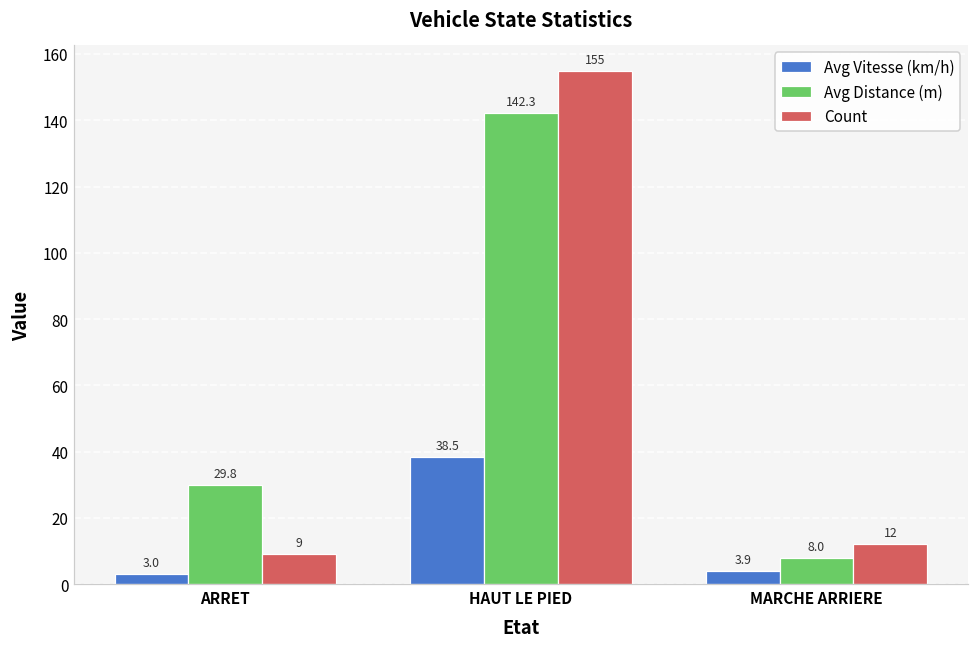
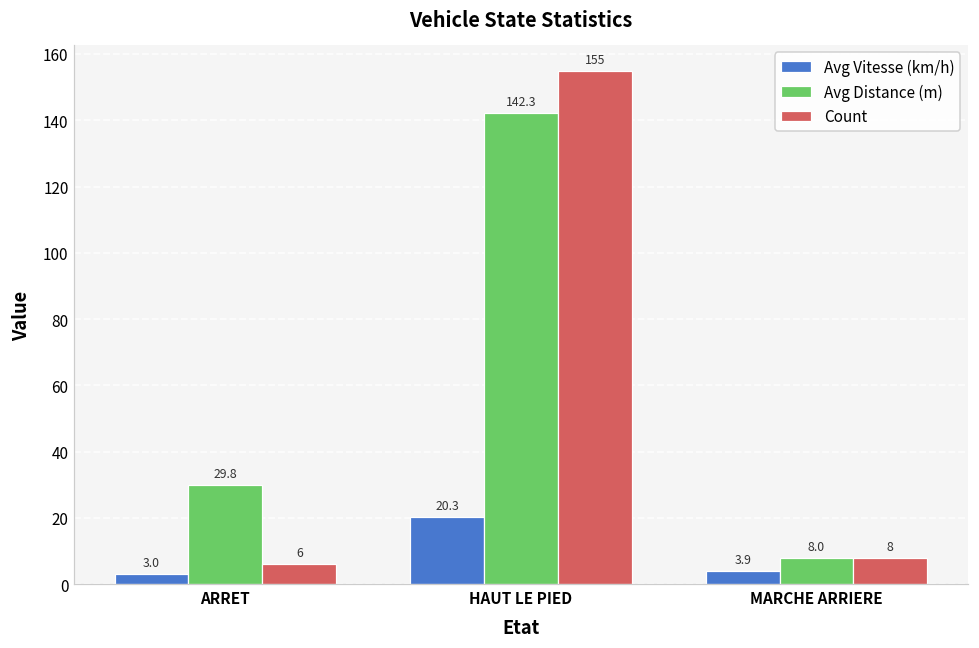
Count, ARRET: 9 -> 6
Avg Vitesse (km/h), HAUT LE PIED: 38.5 -> 20.3
Count, MARCHE ARRIERE: 12 -> 8
